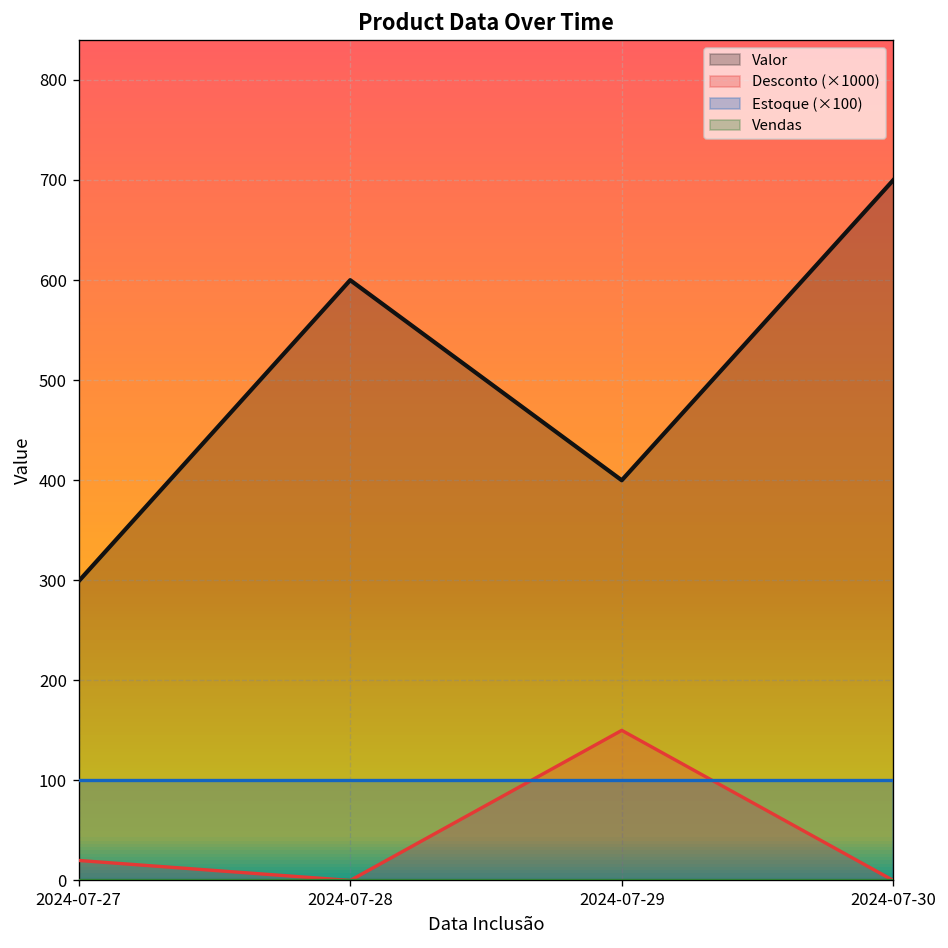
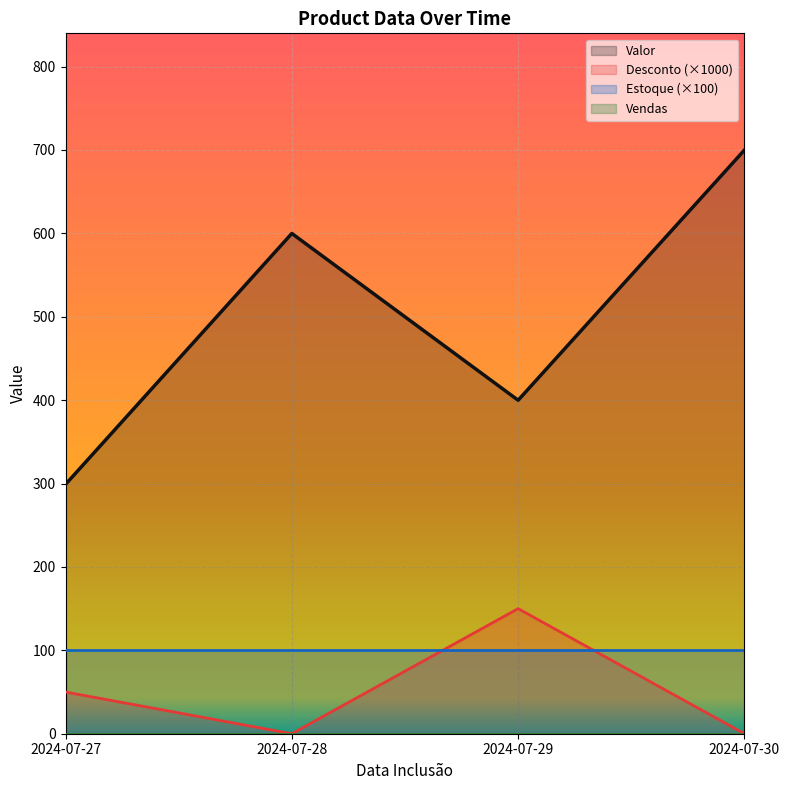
Desconto (×1000), 2024-07-27: 20 -> 50
